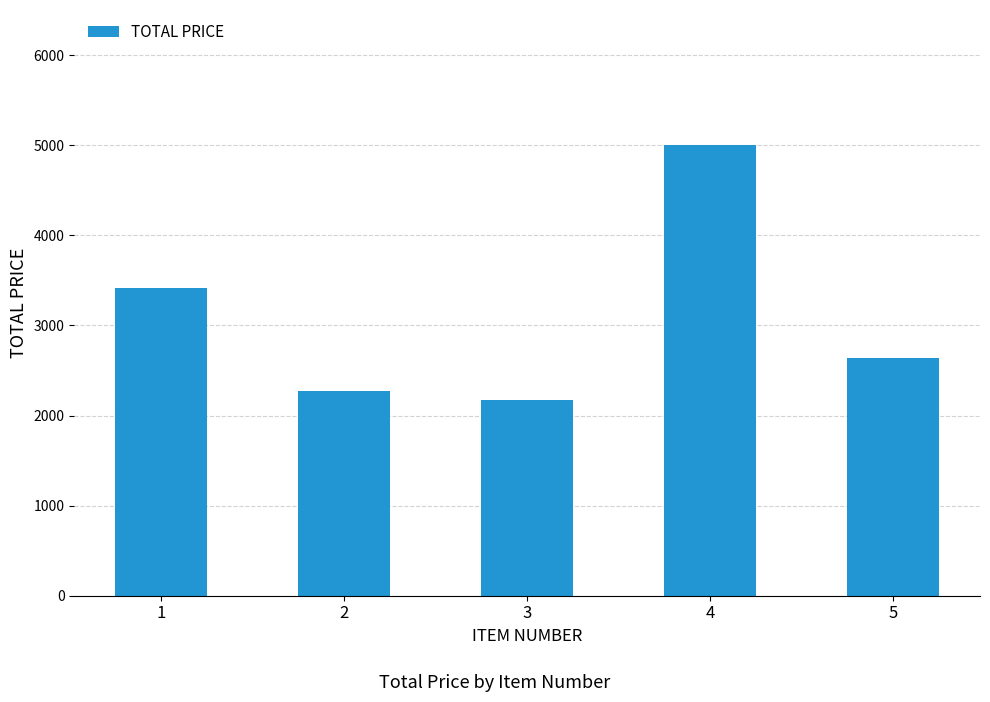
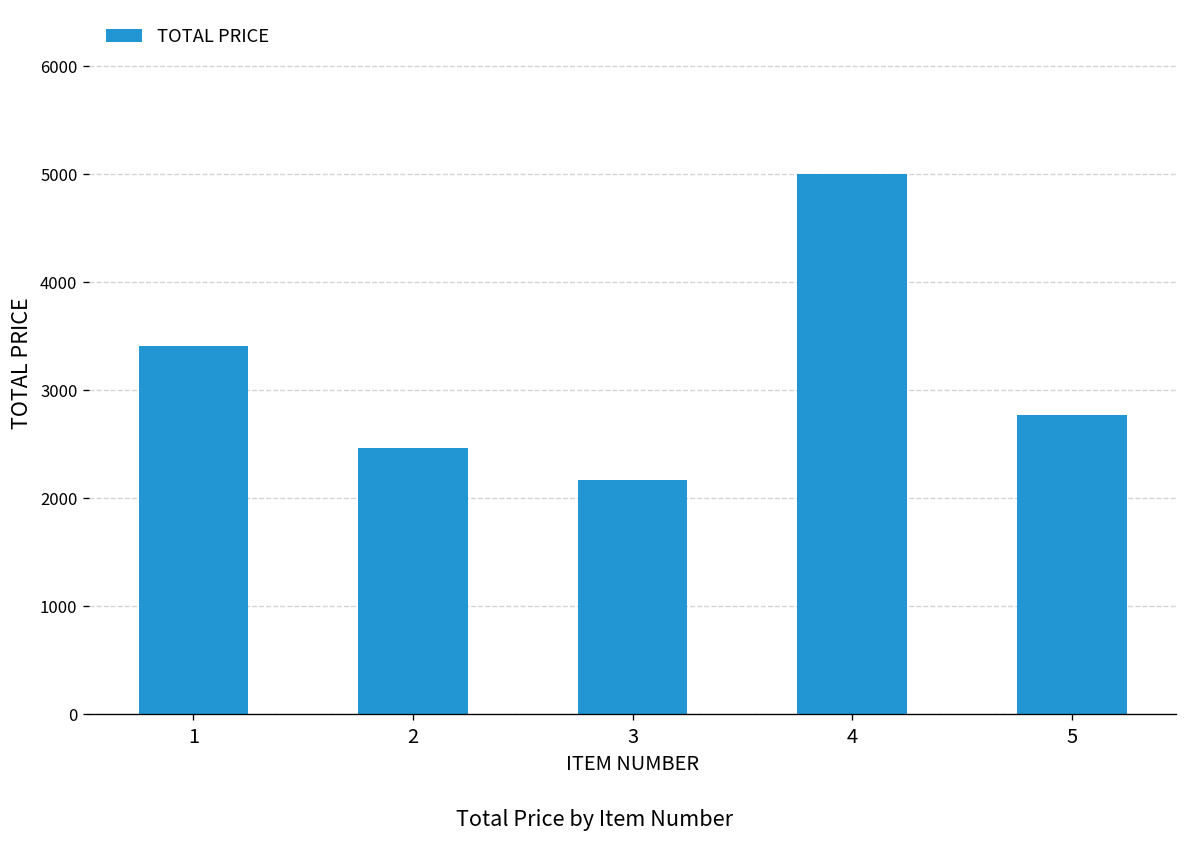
2: 2300 -> 2500
5: 2600 -> 2800
